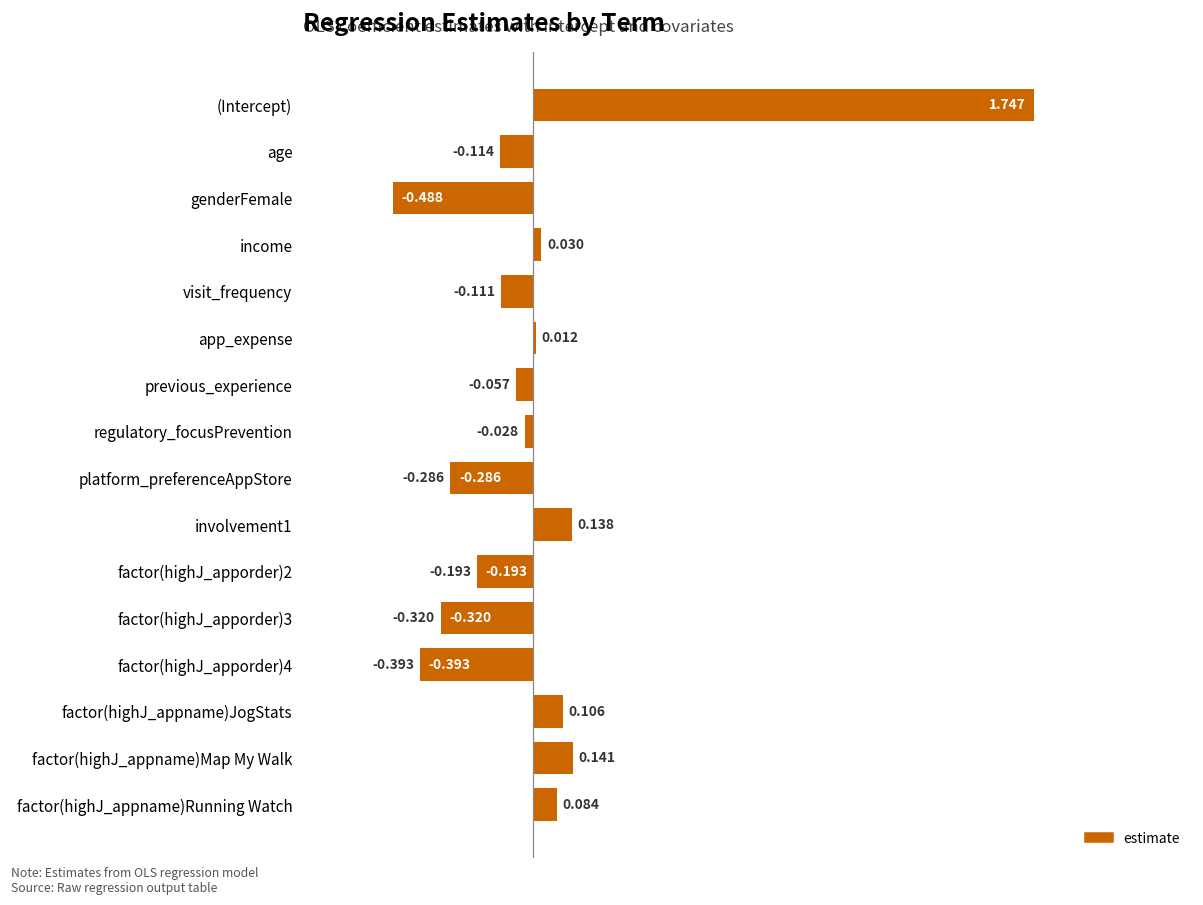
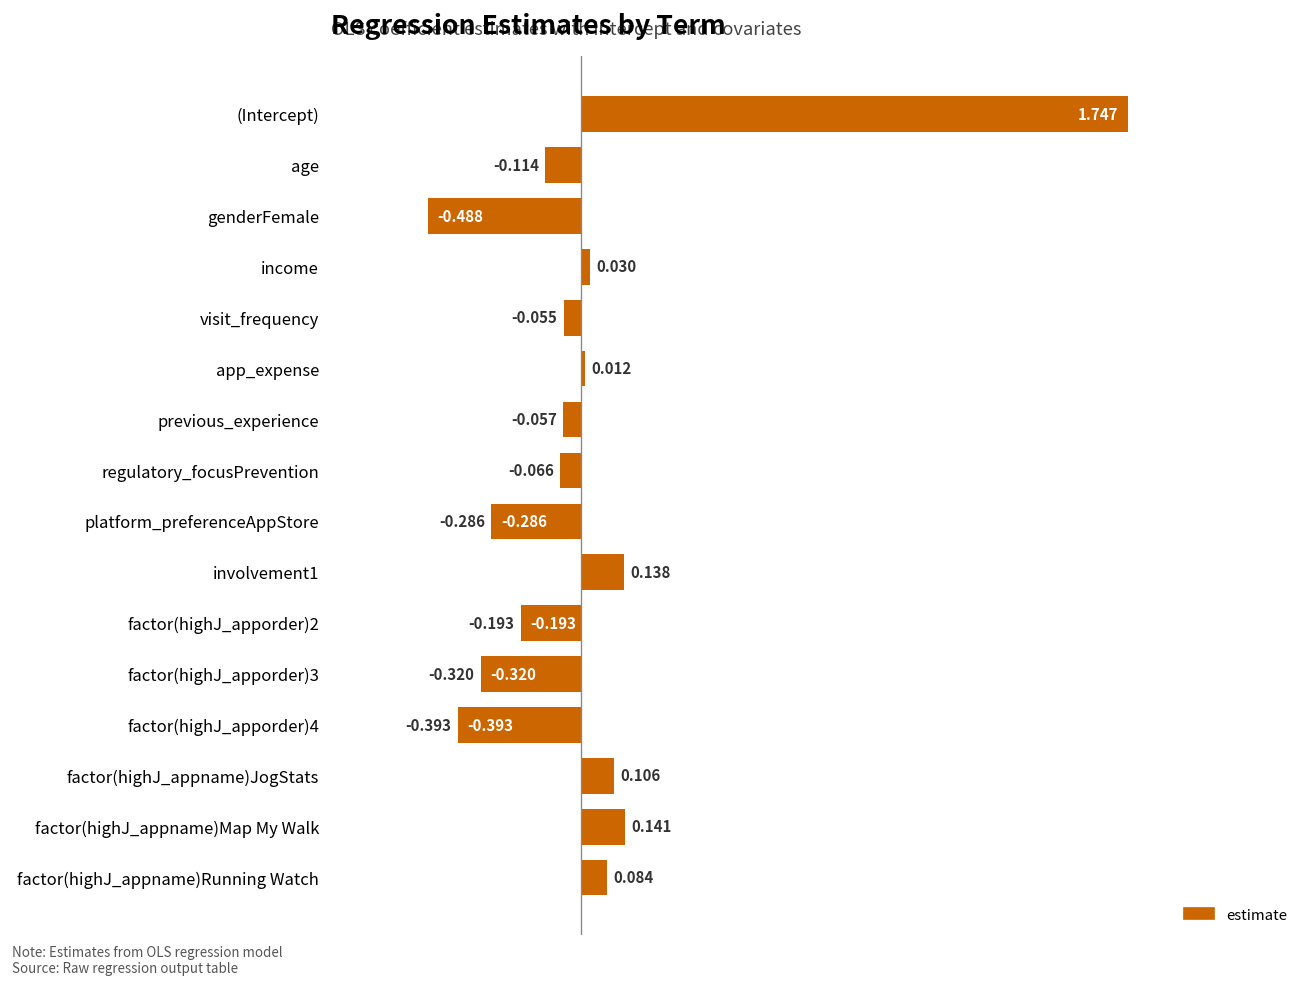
visit_frequency: -0.111 -> -0.055
regulatory_focusPrevention: -0.028 -> -0.066
